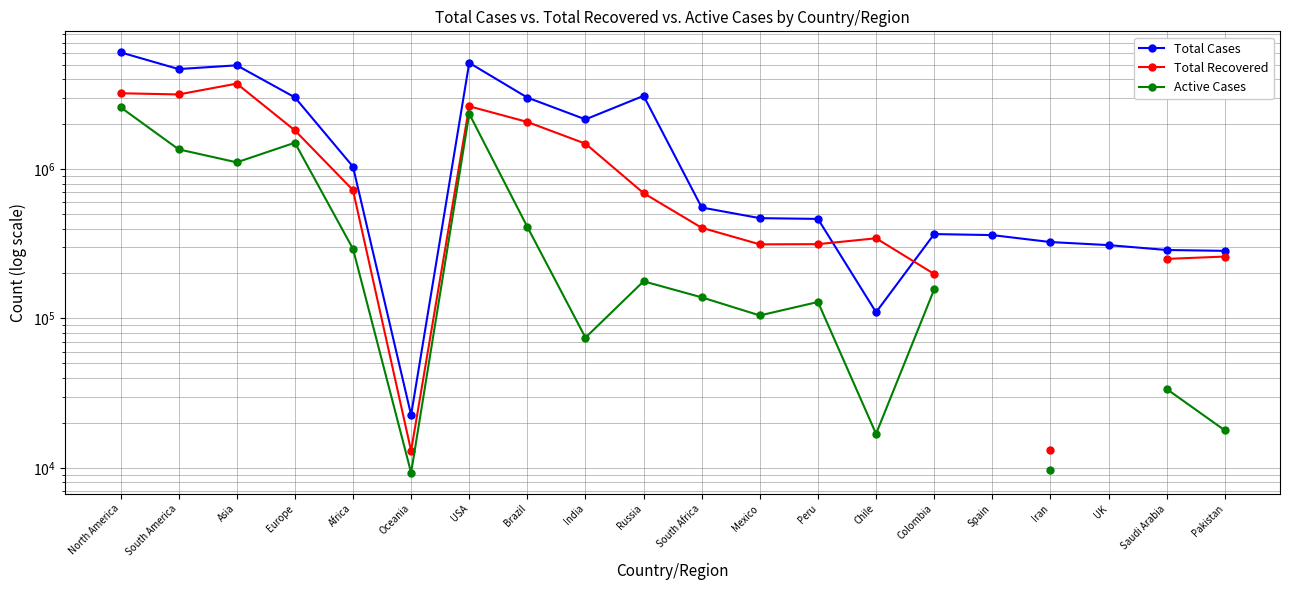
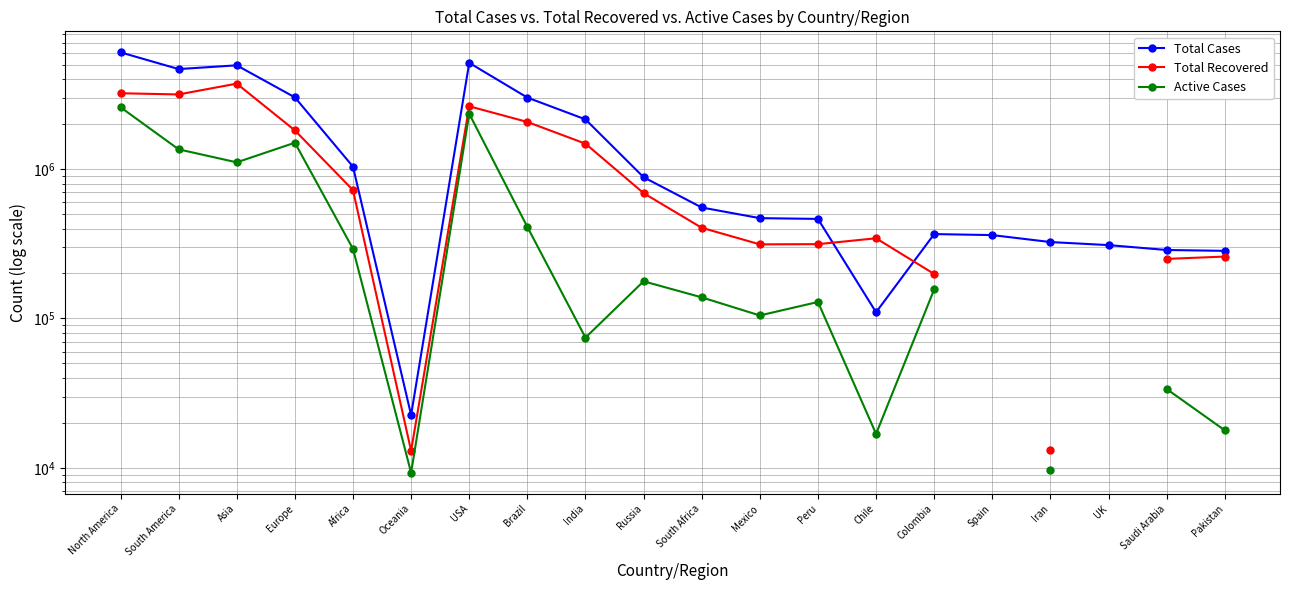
Total Cases, Russia: 3100000 -> 900000
